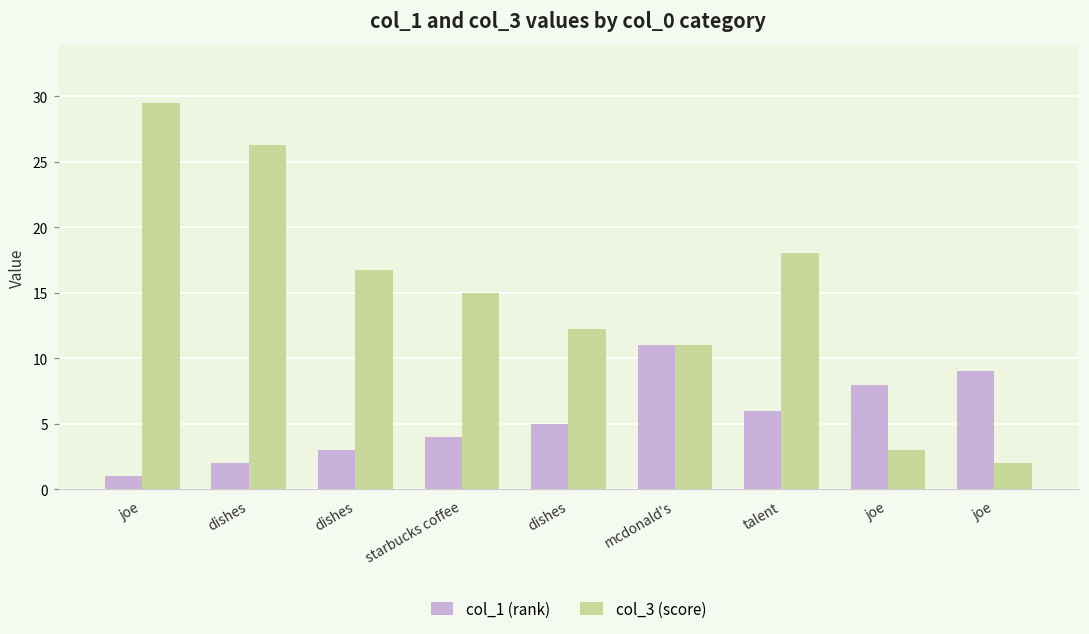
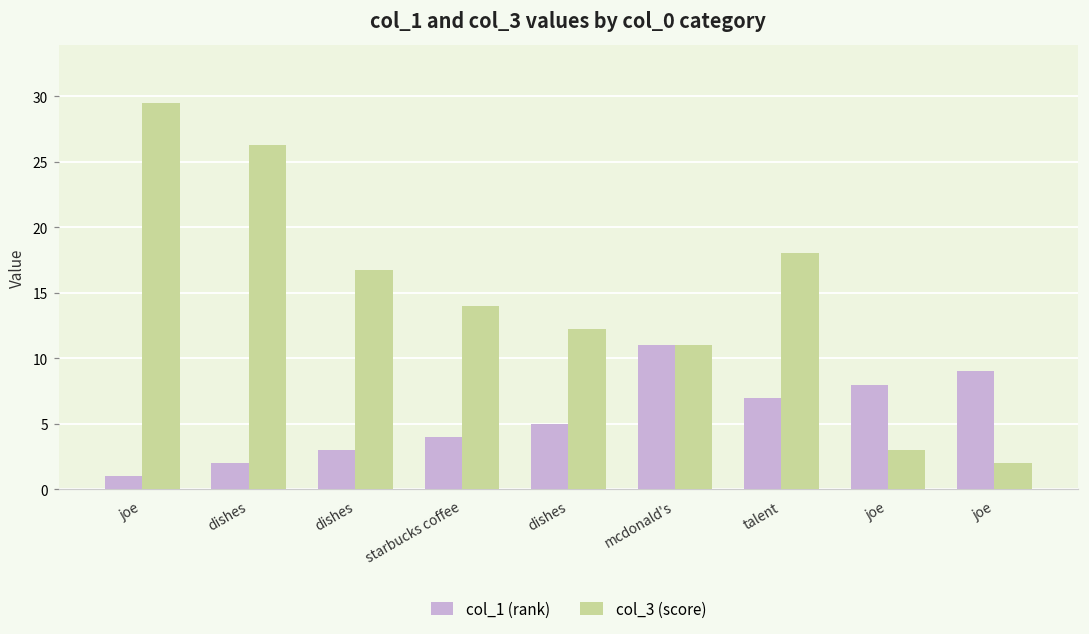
col_3 (score), starbucks coffee: 15 -> 14
col_1 (rank), talent: 6 -> 7
